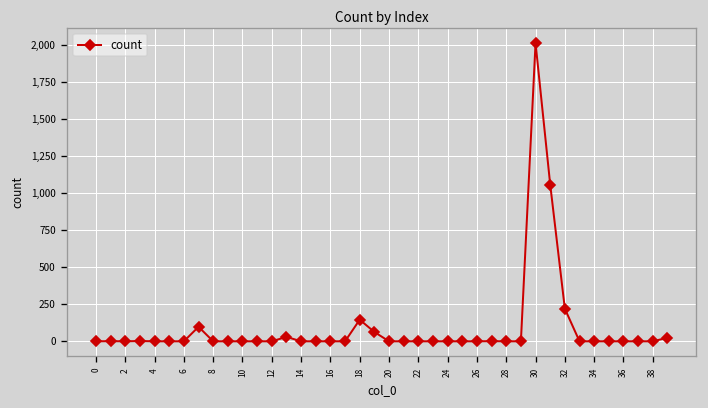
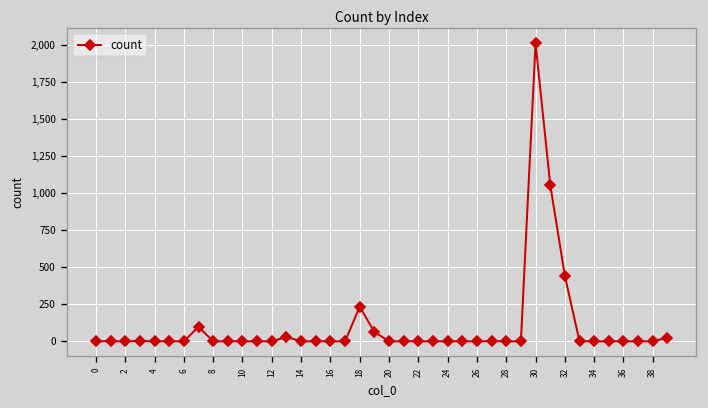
18: 150 -> 240
32: 220 -> 440
